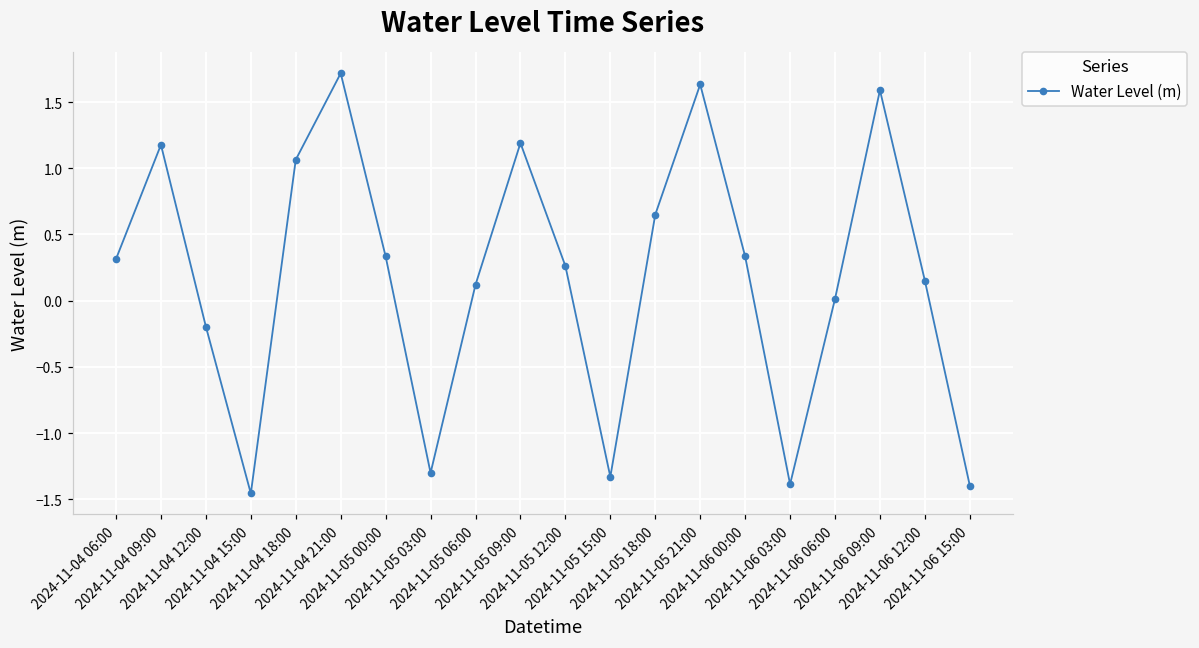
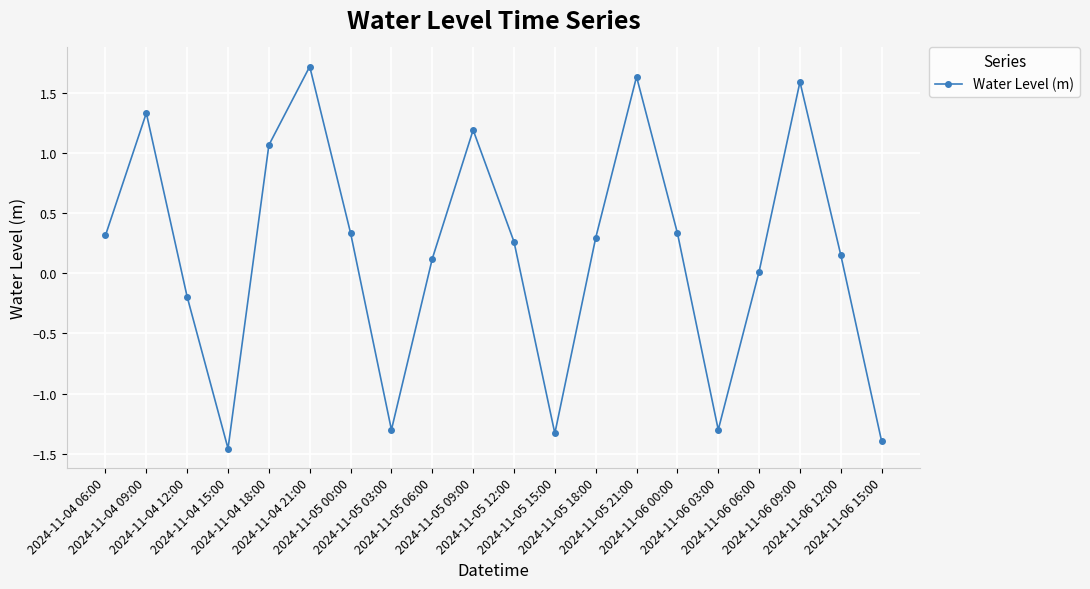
2024-11-04 09:00: 1.18 -> 1.33
2024-11-05 18:00: 0.65 -> 0.29
2024-11-06 03:00: -1.39 -> -1.30
